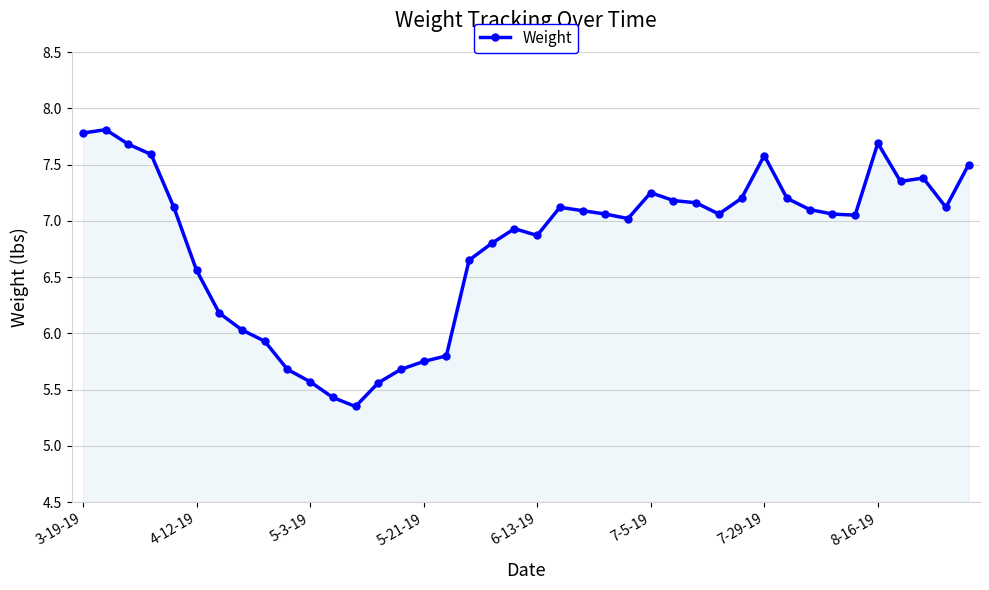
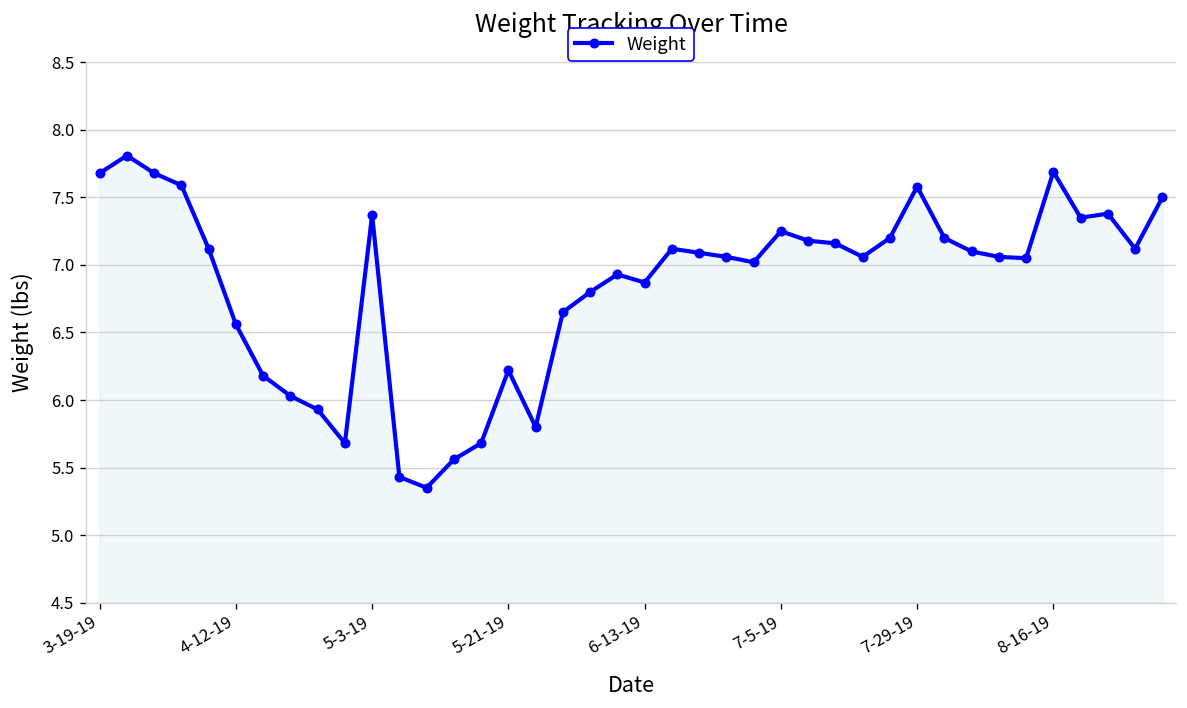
3-19-19: 7.78 -> 7.68
5-3-19: 5.57 -> 7.37
5-21-19: 5.75 -> 6.22
